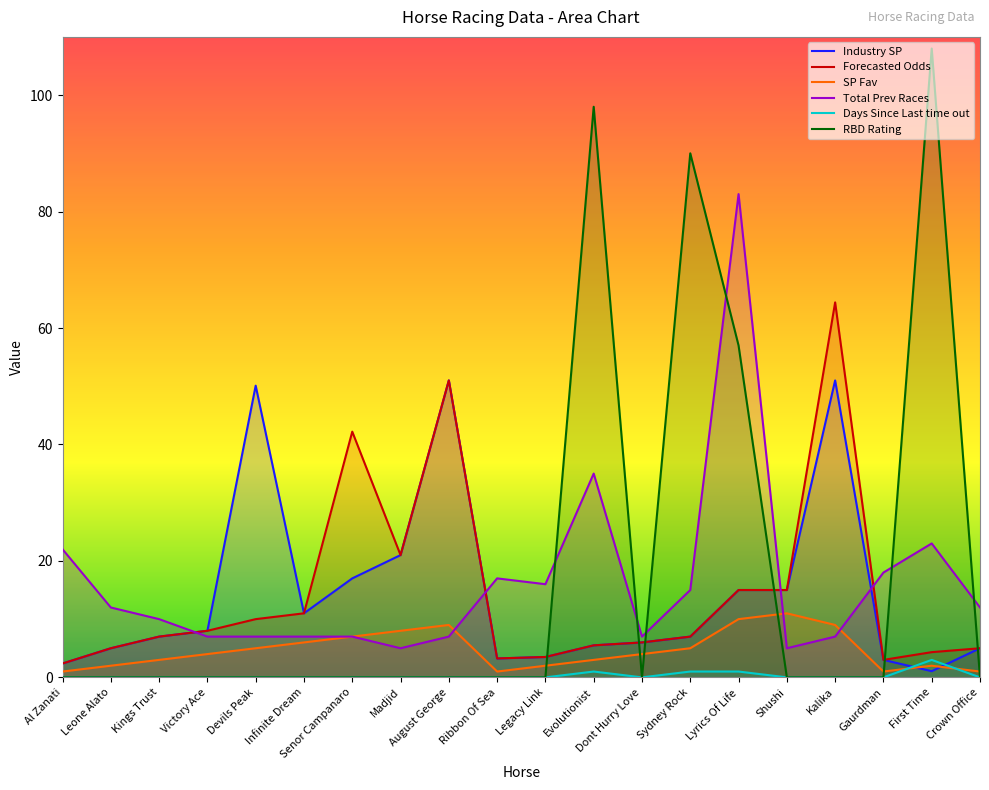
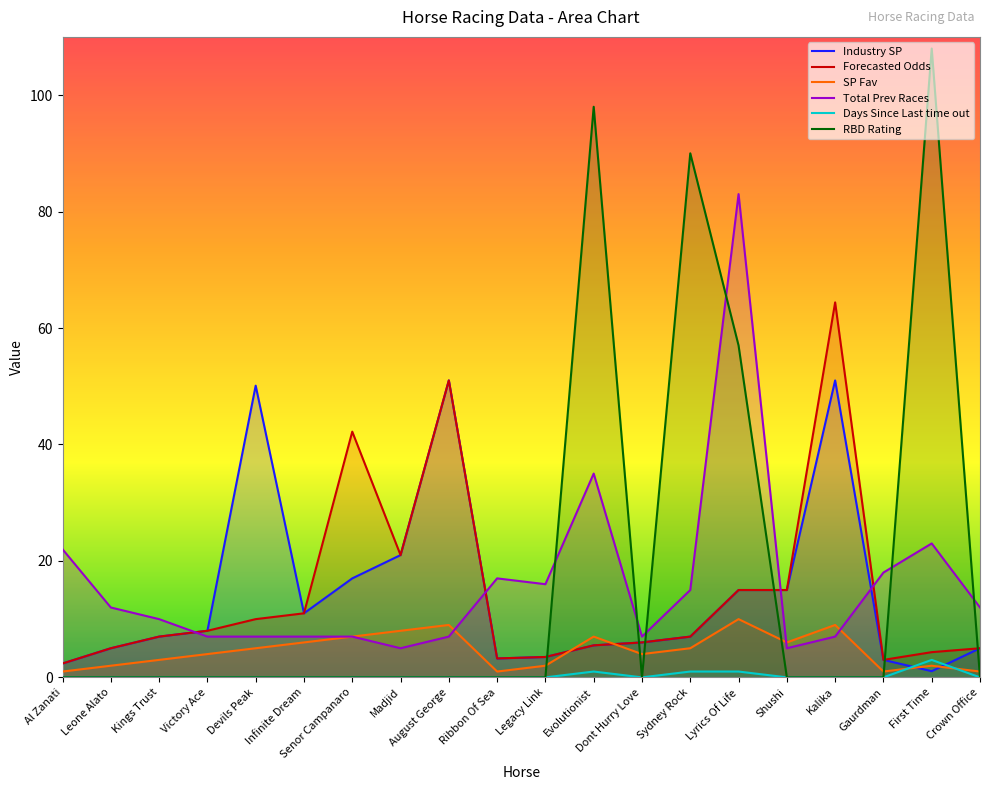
SP Fav, Evolutionist: 3 -> 7
SP Fav, Shushi: 11 -> 6
